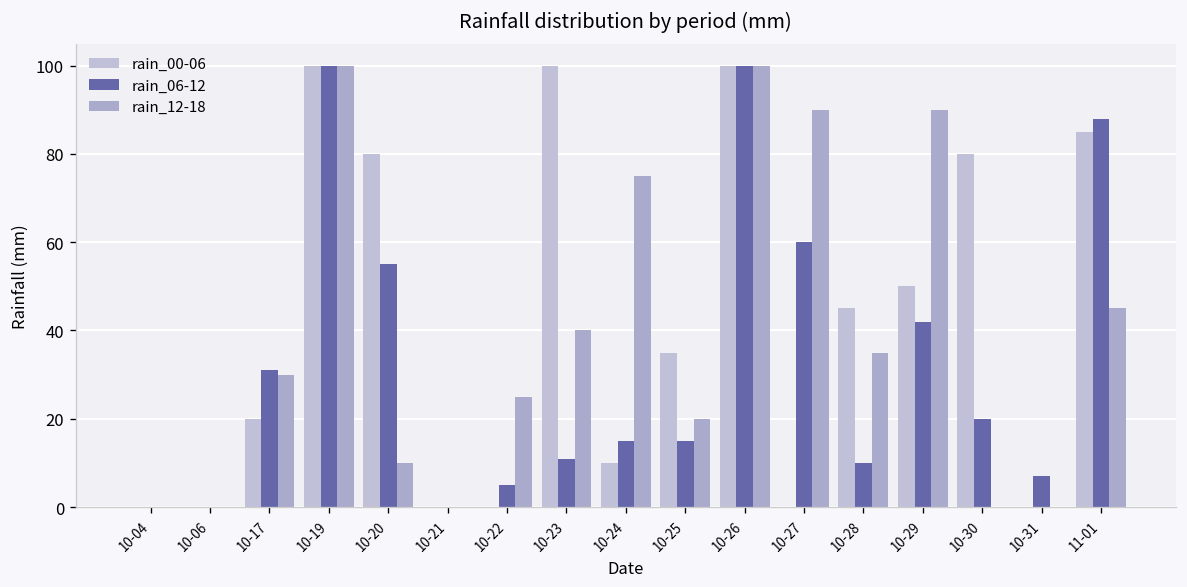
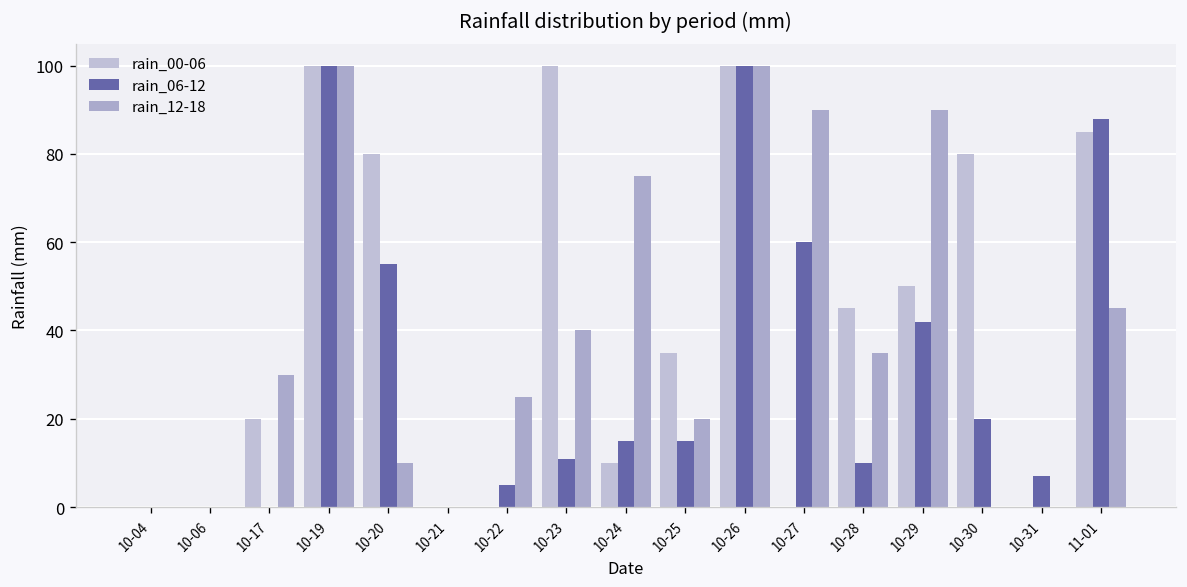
rain_06-12, 10-17: 31 -> 0
